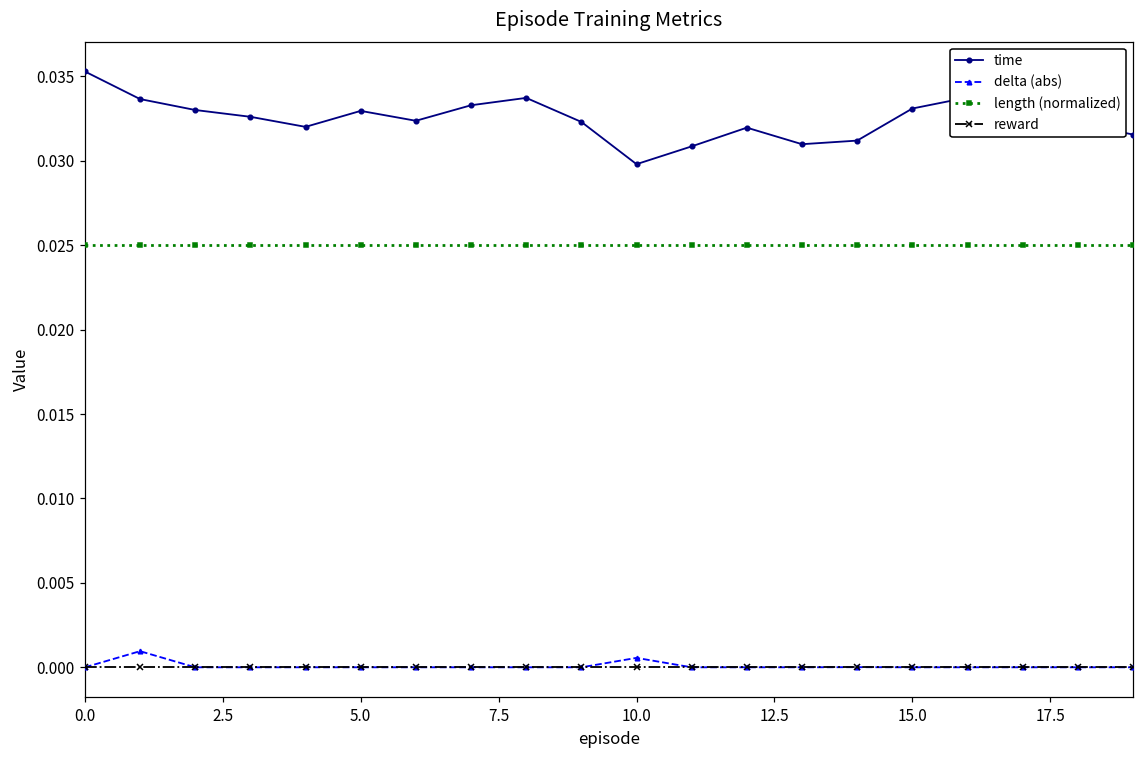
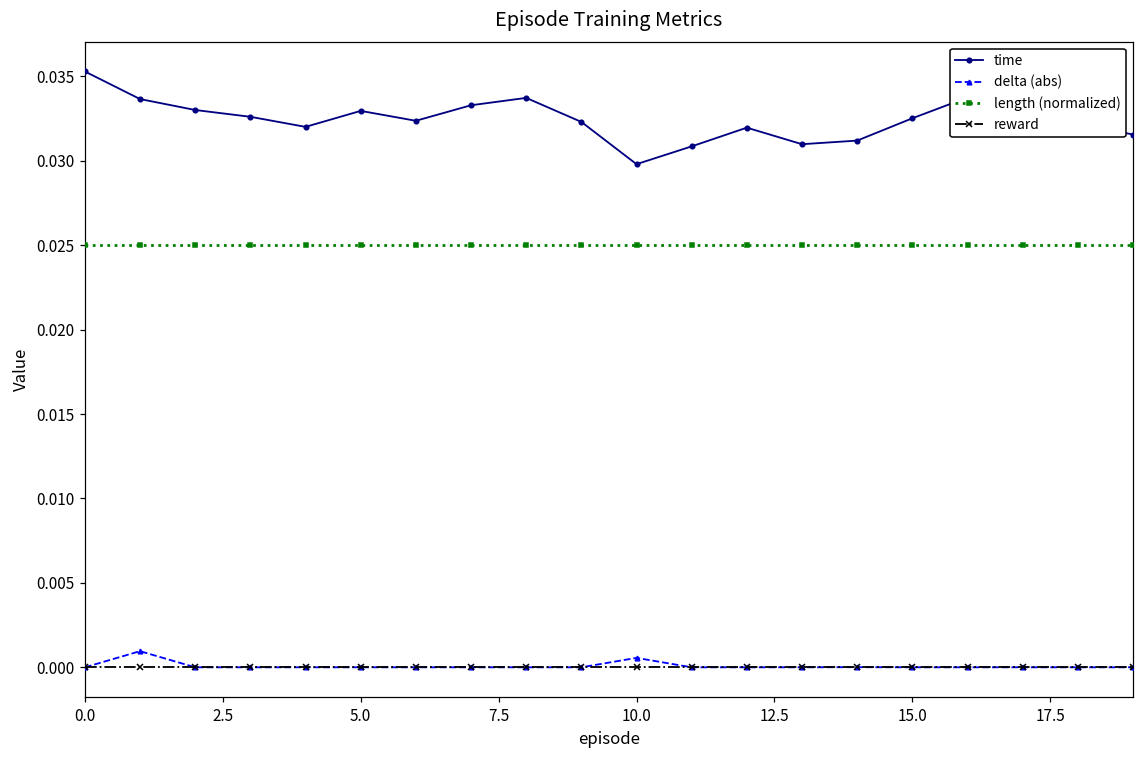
time, 15.0: 0.0331 -> 0.0325
